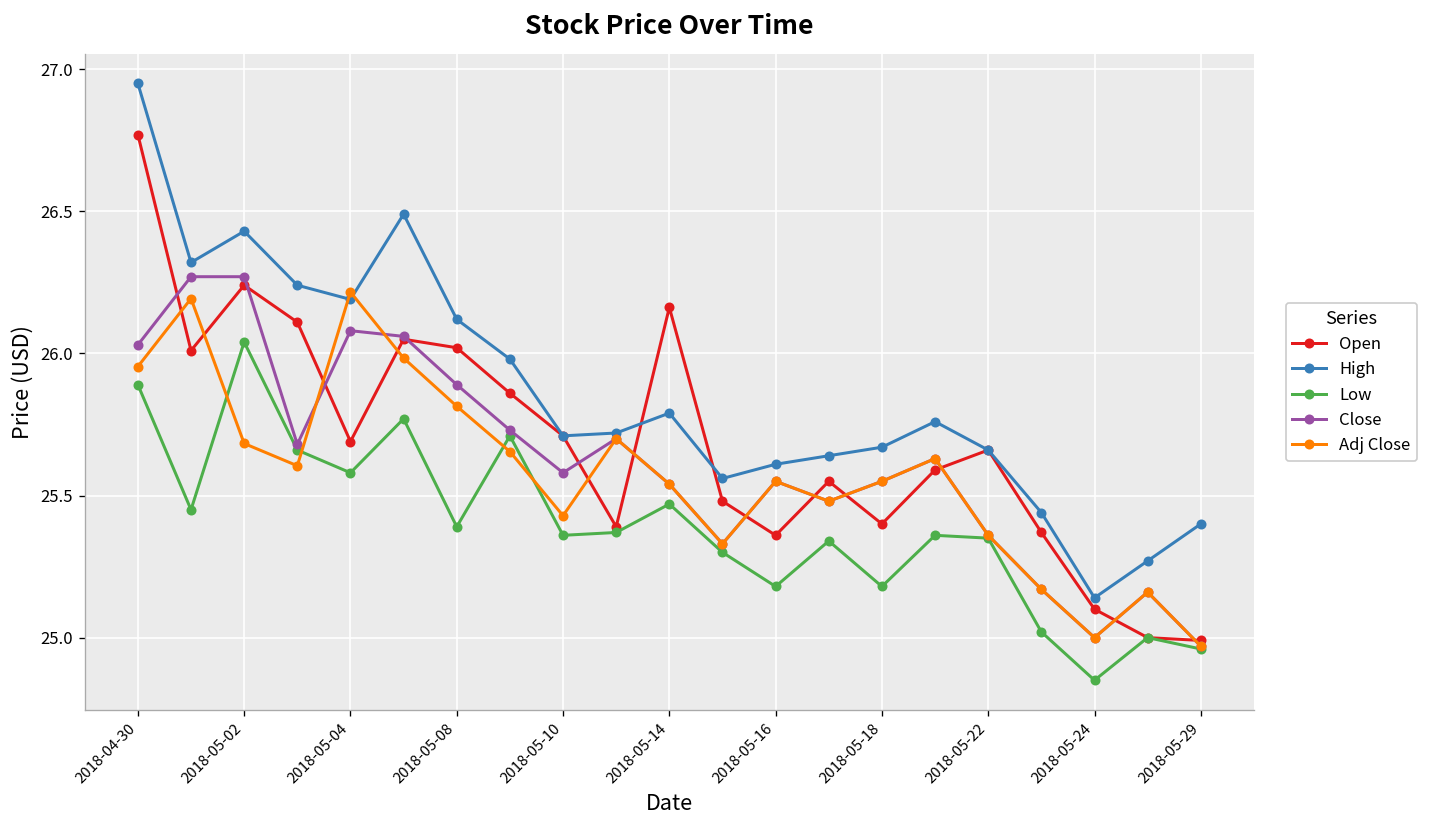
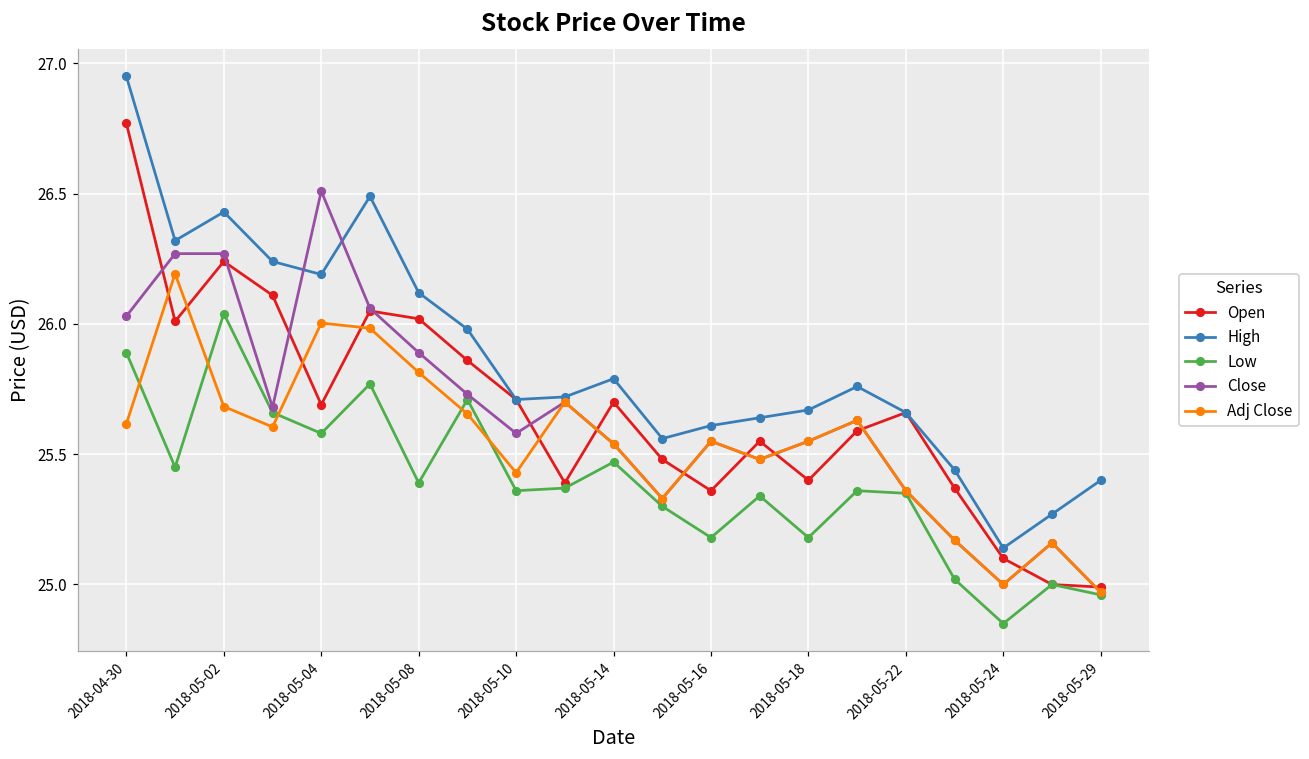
Adj Close, 2018-04-30: 25.95 -> 25.62
Close, 2018-05-04: 26.08 -> 26.51
Adj Close, 2018-05-04: 26.22 -> 26.00
Open, 2018-05-14: 26.16 -> 25.70
